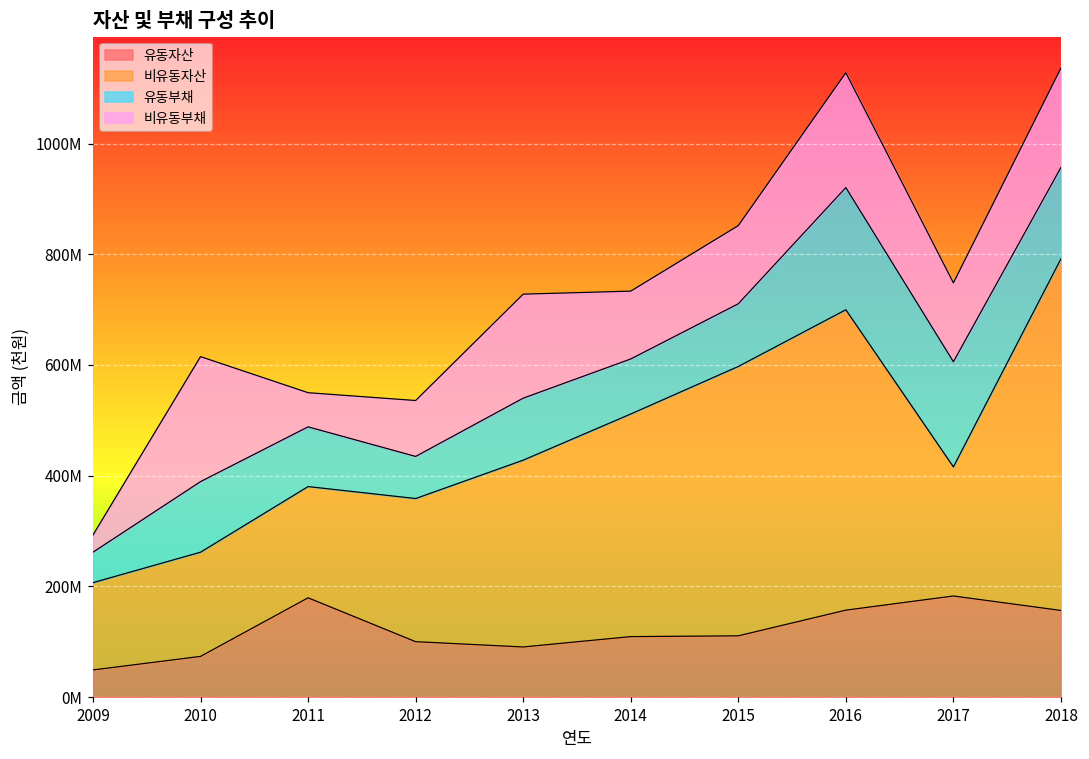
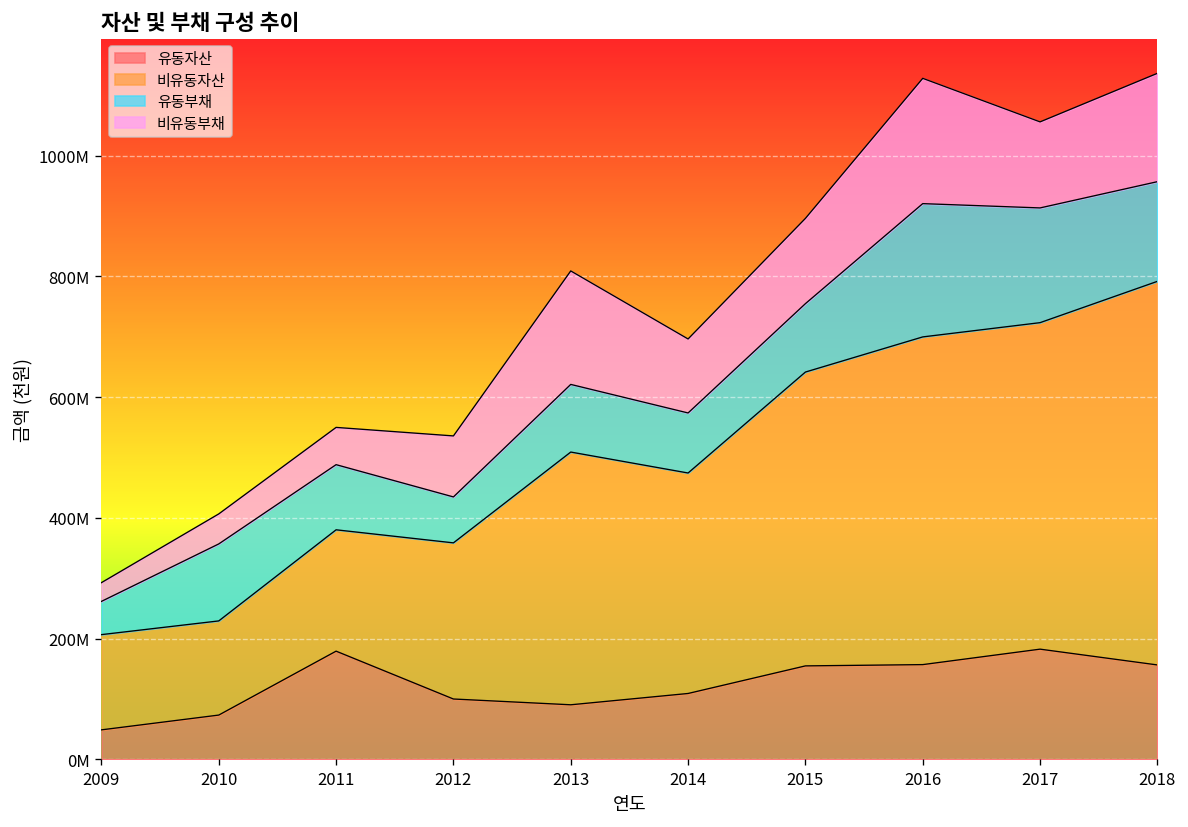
비유동자산, 2010: 190000000 -> 160000000
비유동부채, 2010: 230000000 -> 50000000
비유동자산, 2013: 340000000 -> 420000000
비유동자산, 2014: 400000000 -> 370000000
유동자산, 2015: 110000000 -> 150000000
비유동자산, 2017: 230000000 -> 540000000
